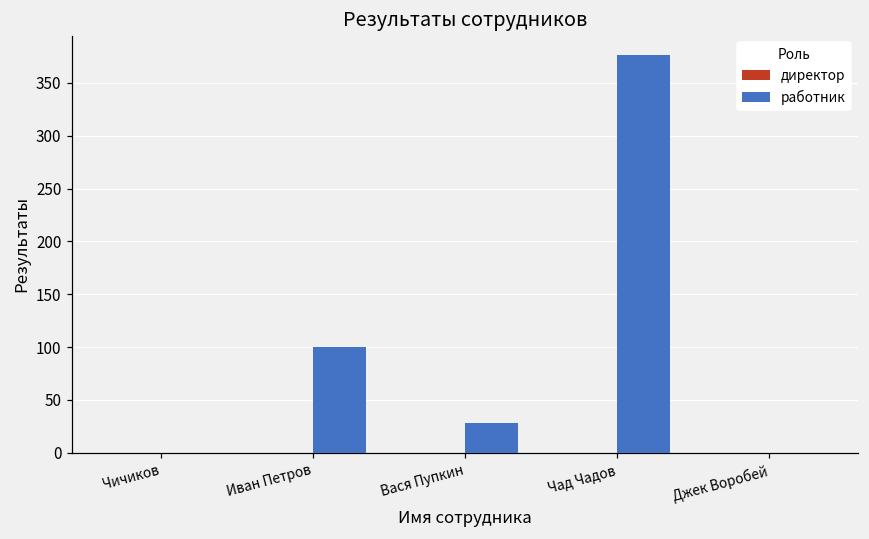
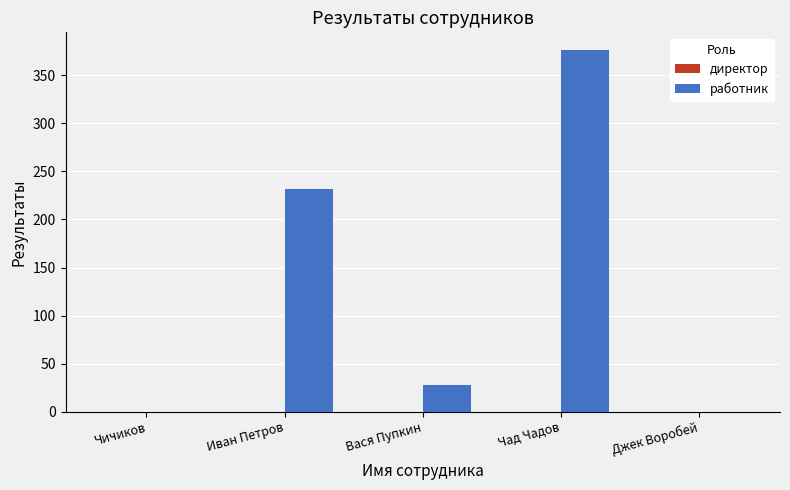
работник, Иван Петров: 100 -> 230
